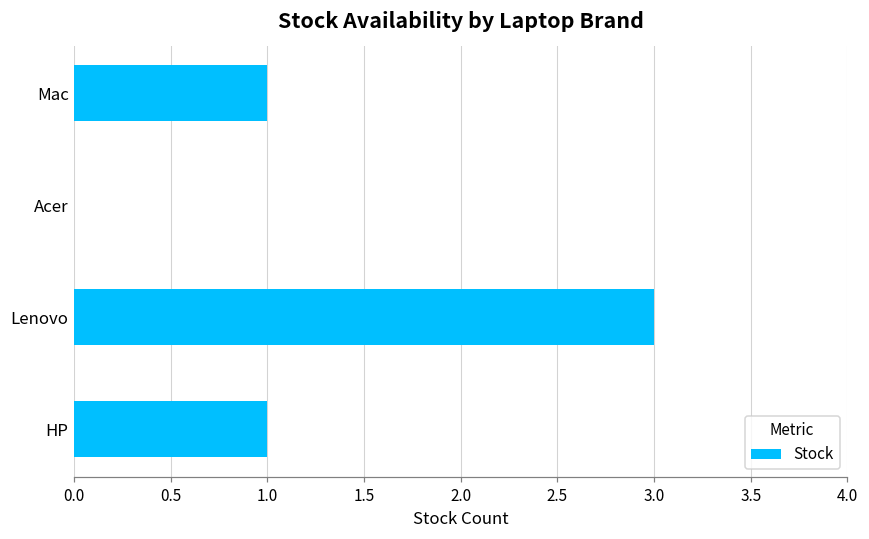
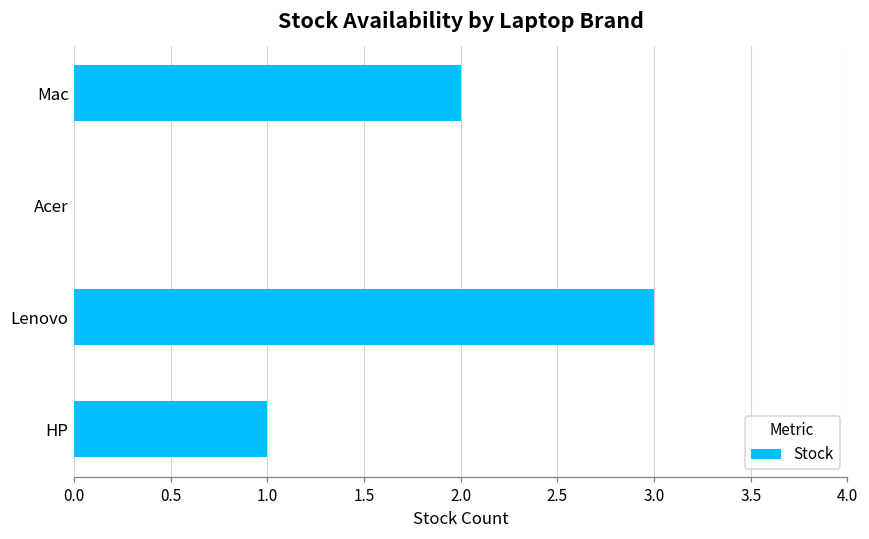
Mac: 1 -> 2
